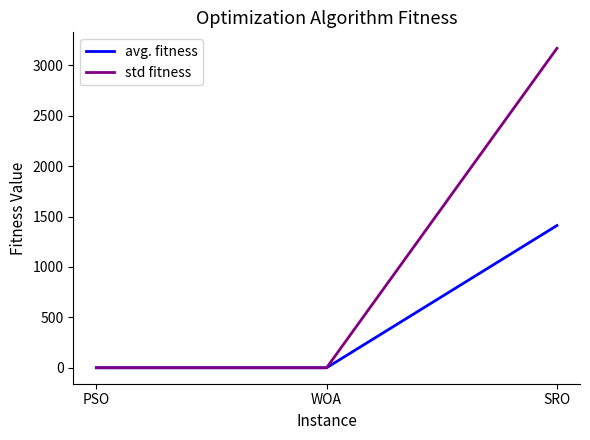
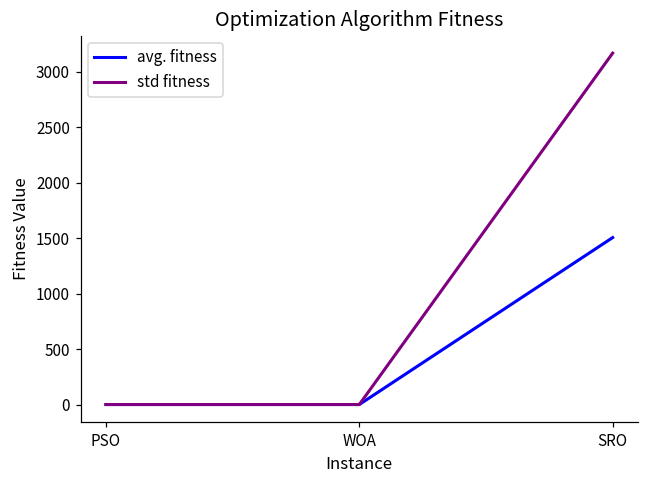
avg. fitness, SRO: 1410 -> 1510
